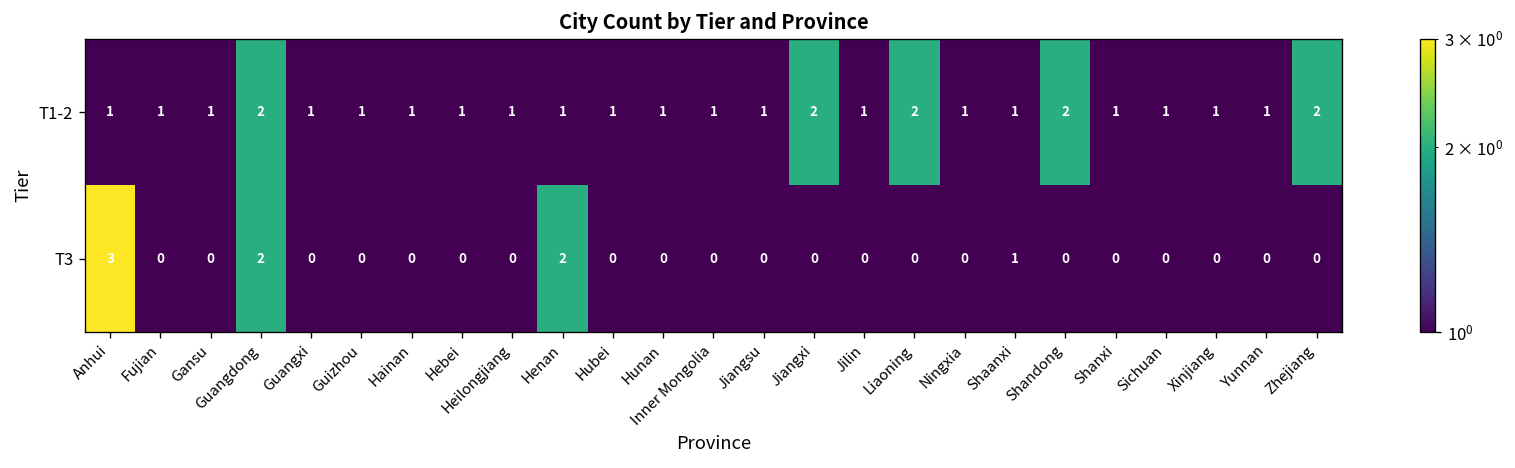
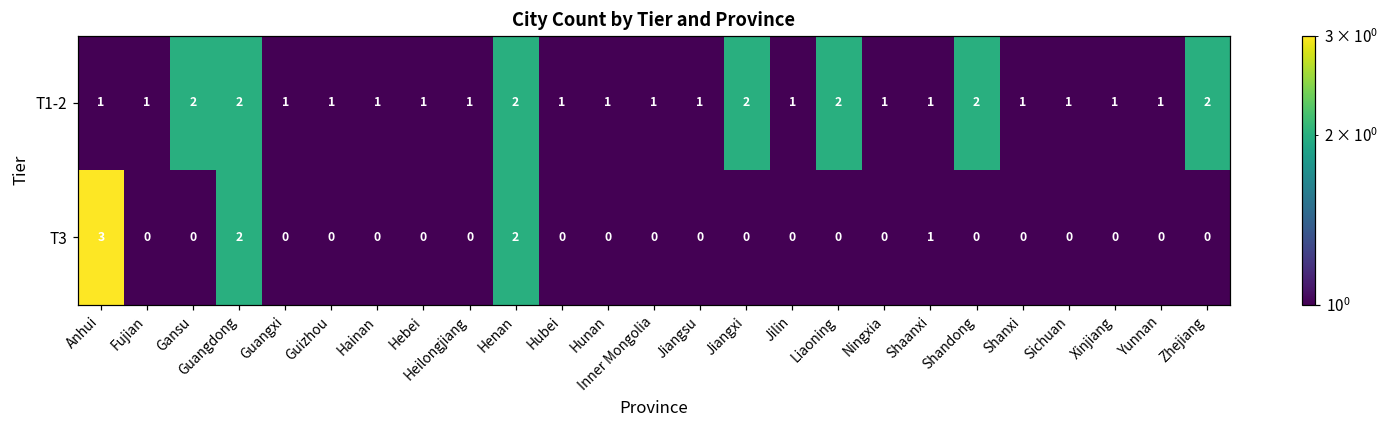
T1-2, Gansu: 1 -> 2
T1-2, Henan: 1 -> 2
